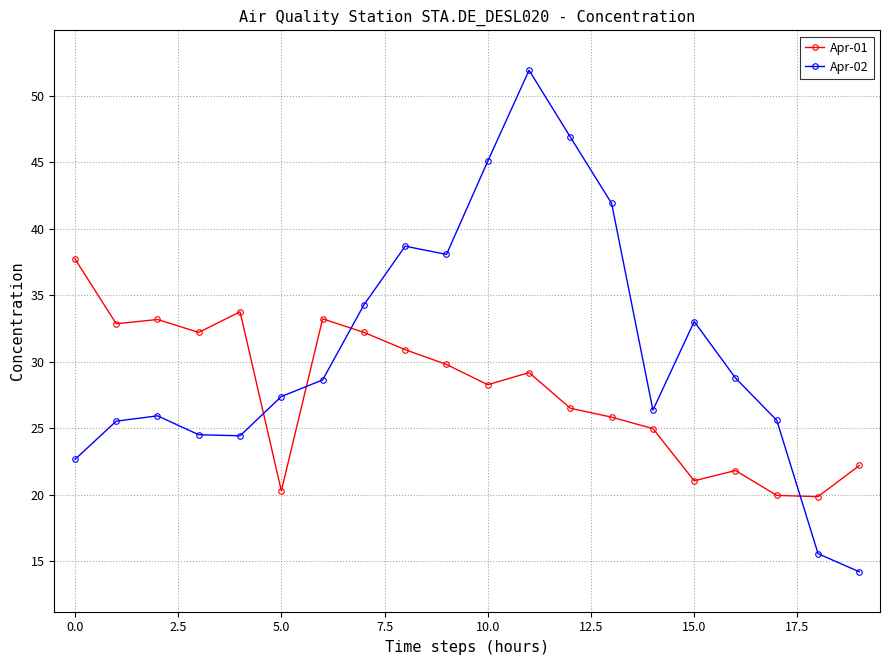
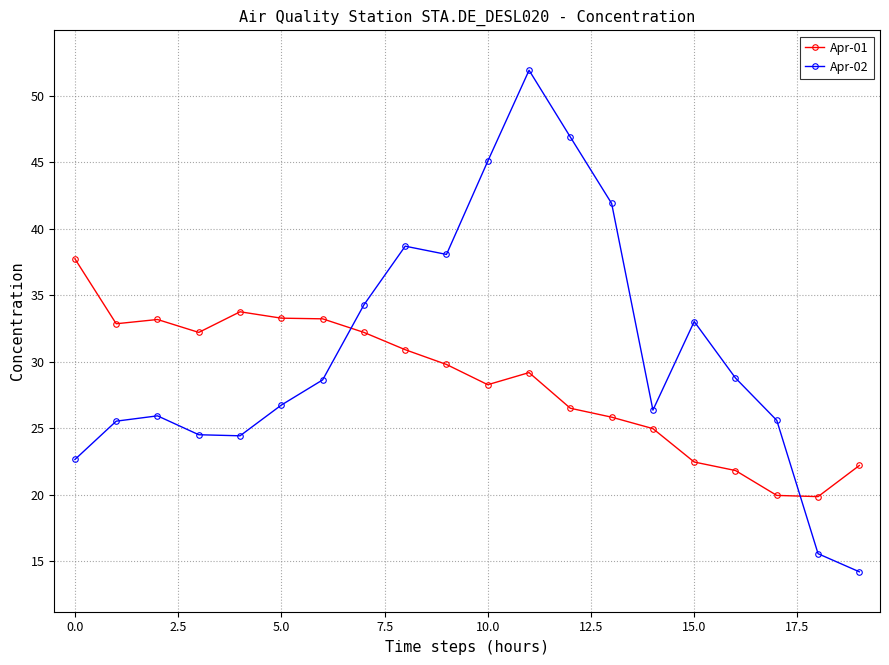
Apr-01, 5.0: 20.3 -> 33.3
Apr-02, 5.0: 27.4 -> 26.7
Apr-01, 15.0: 21.1 -> 22.5
